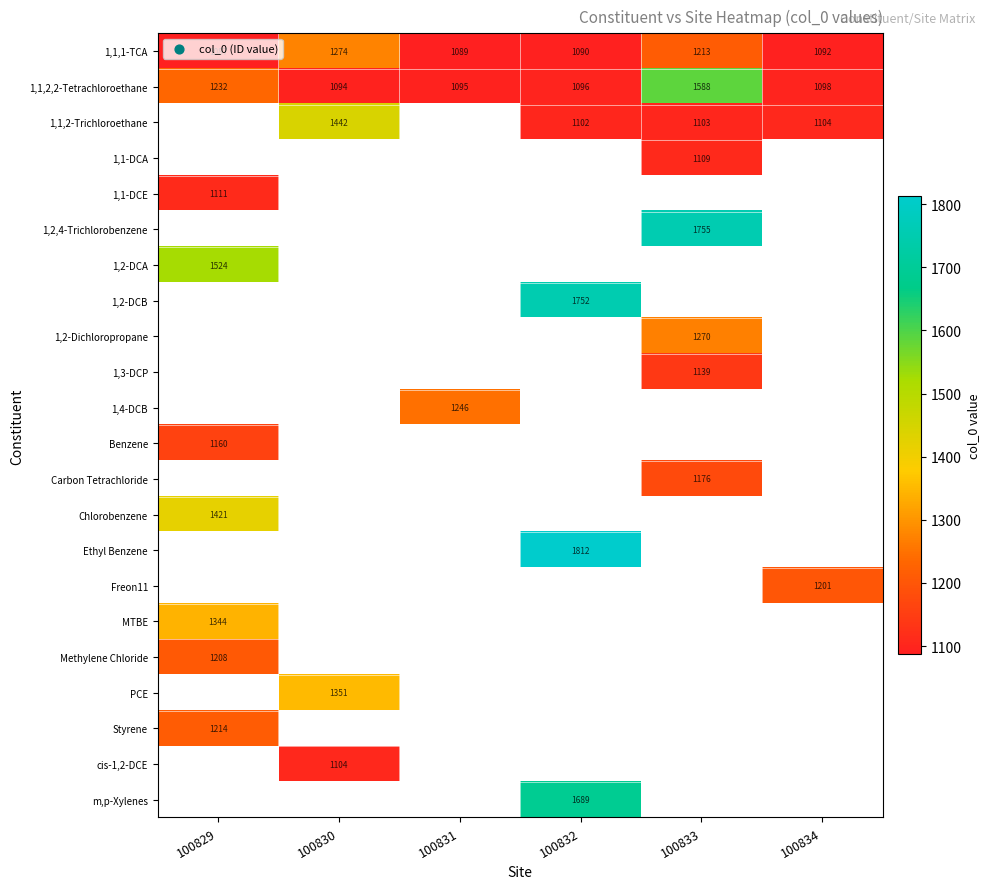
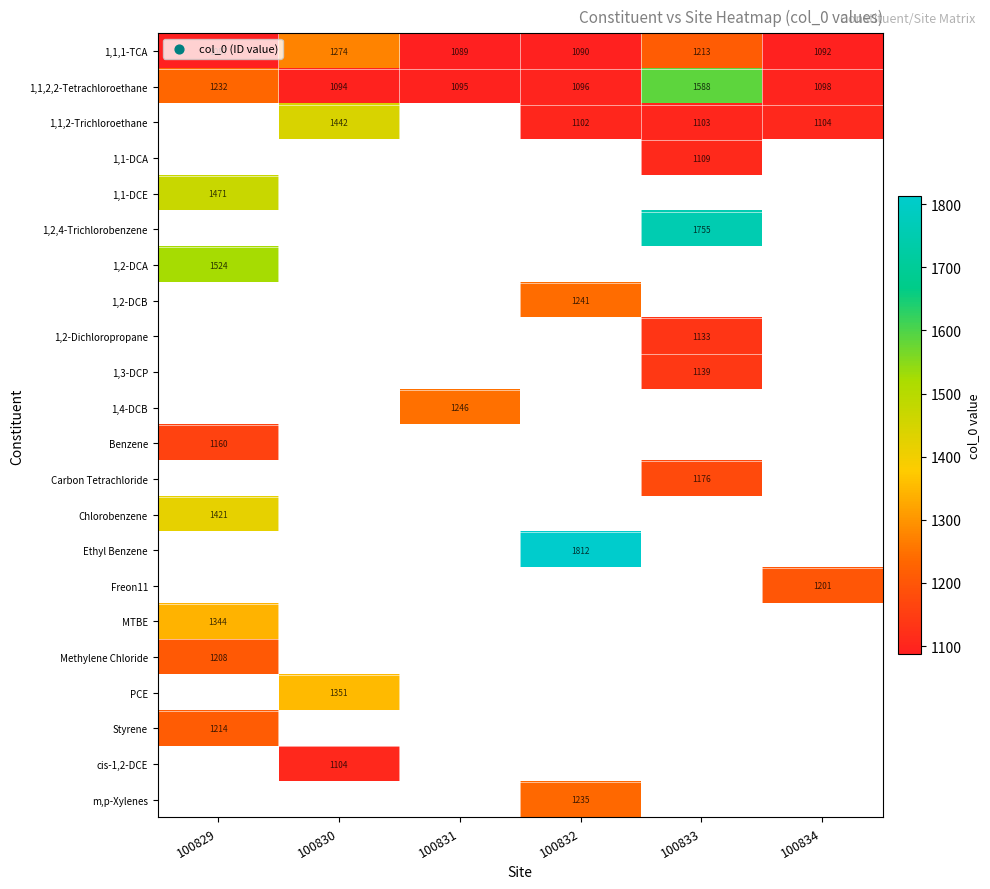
1,1-DCE, 100829: 1111 -> 1471
1,2-DCB, 100832: 1752 -> 1241
1,2-Dichloropropane, 100833: 1270 -> 1133
m,p-Xylenes, 100832: 1689 -> 1235
